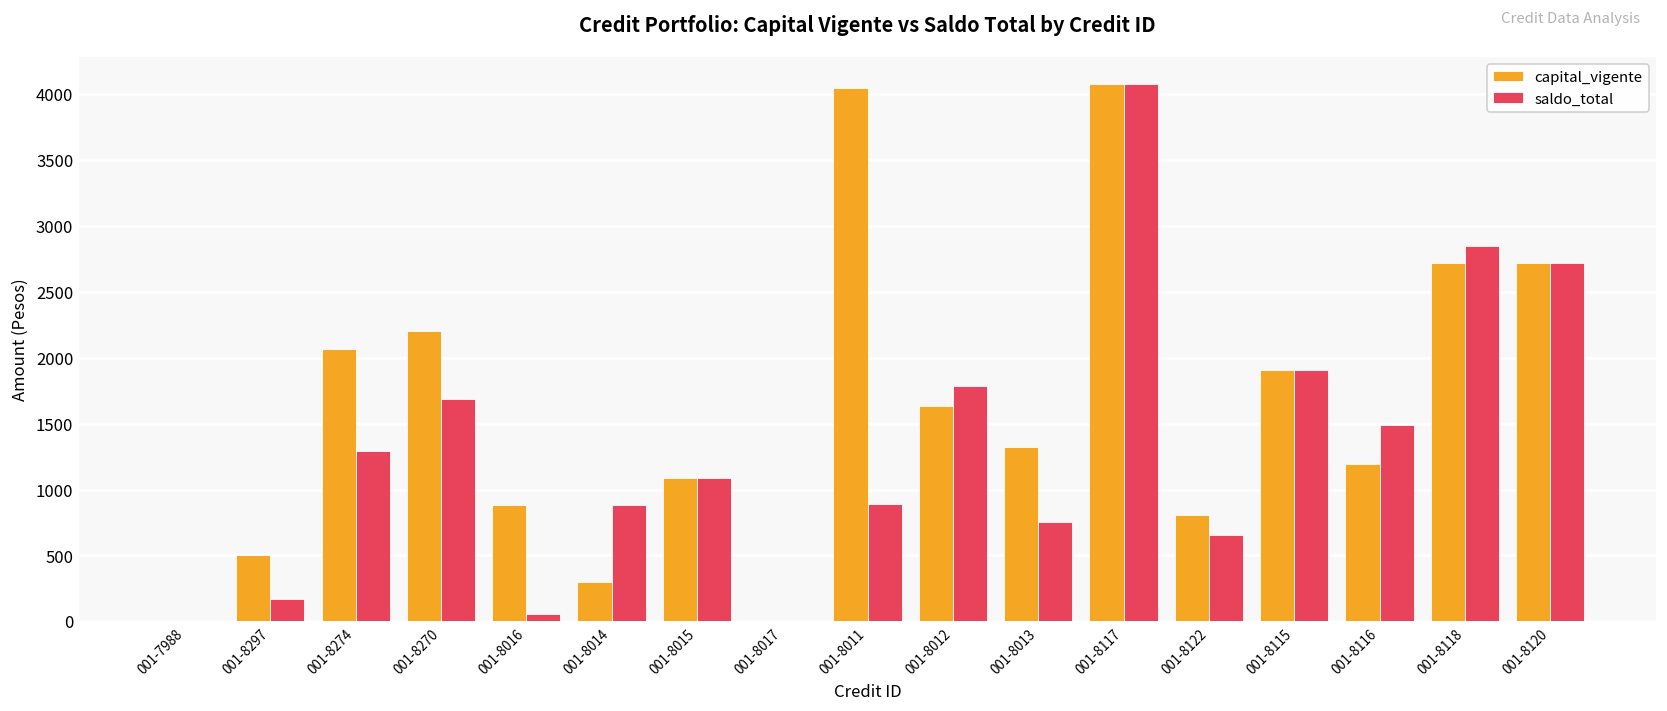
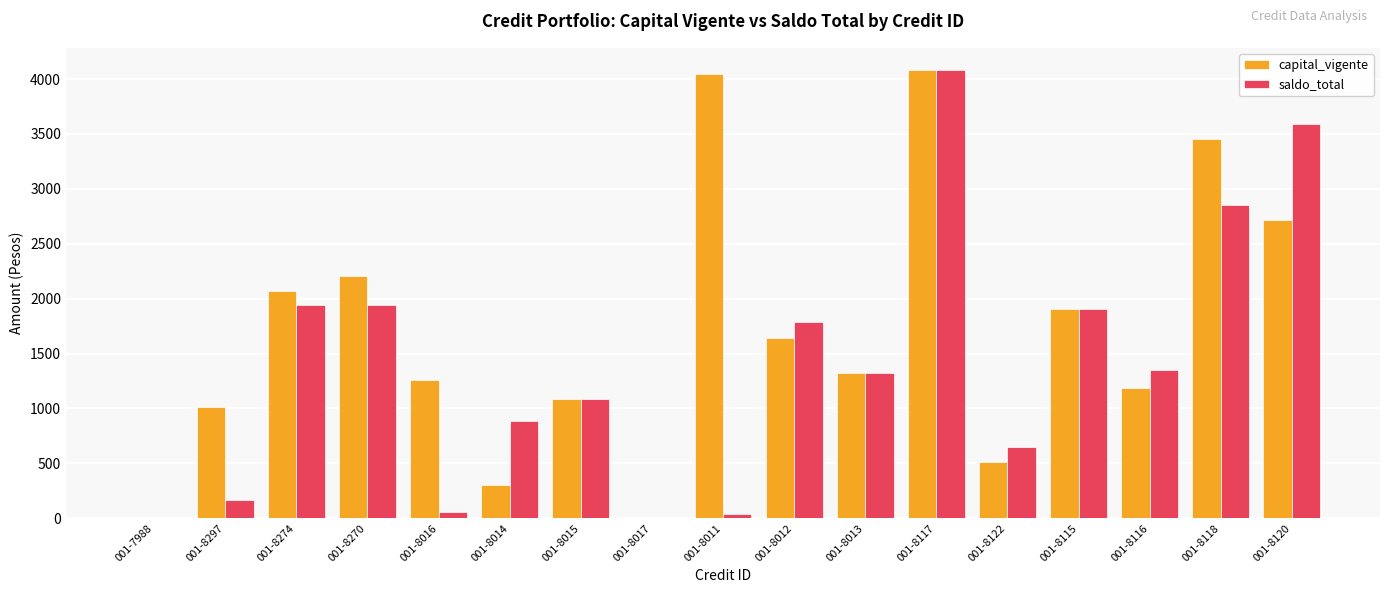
capital_vigente, 001-8297: 500 -> 1020
saldo_total, 001-8274: 1290 -> 1950
saldo_total, 001-8270: 1690 -> 1950
capital_vigente, 001-8016: 880 -> 1260
saldo_total, 001-8011: 890 -> 40
saldo_total, 001-8013: 760 -> 1330
capital_vigente, 001-8122: 800 -> 510
saldo_total, 001-8116: 1490 -> 1350
capital_vigente, 001-8118: 2720 -> 3450
saldo_total, 001-8120: 2720 -> 3590
